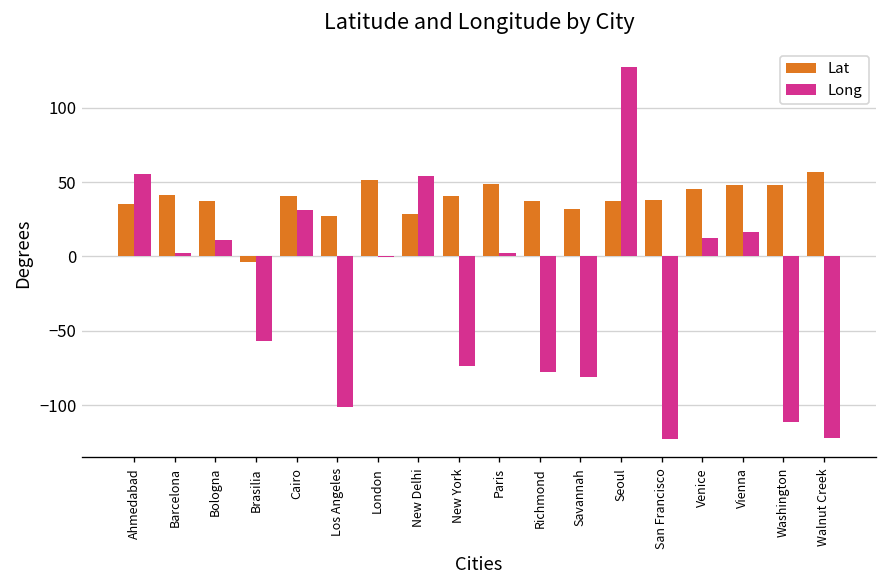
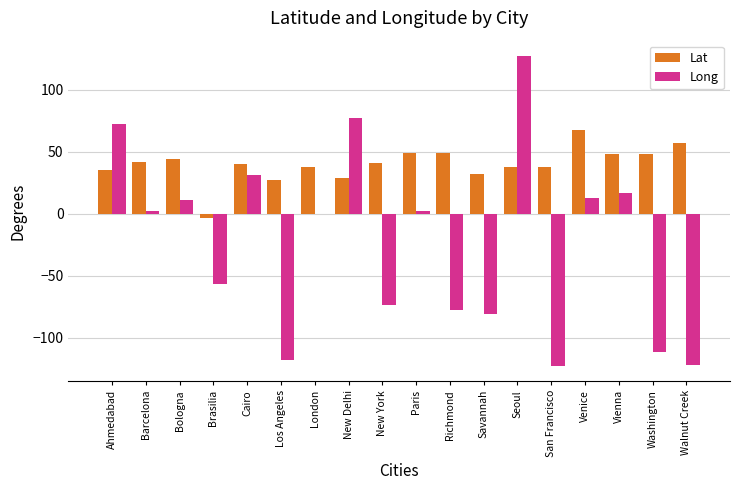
Long, Ahmedabad: 55 -> 73
Lat, Bologna: 37 -> 44
Long, Los Angeles: -101 -> -118
Lat, London: 52 -> 38
Long, New Delhi: 54 -> 77
Lat, Richmond: 38 -> 49
Lat, Venice: 45 -> 67
